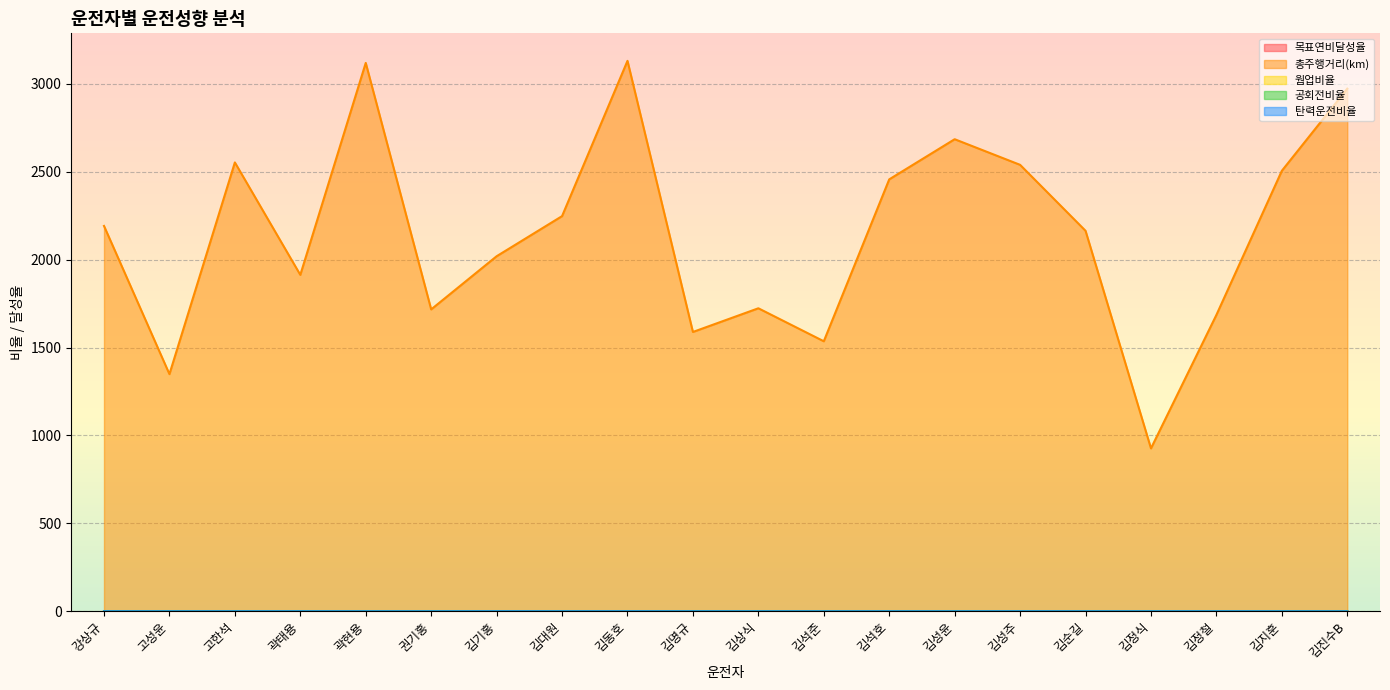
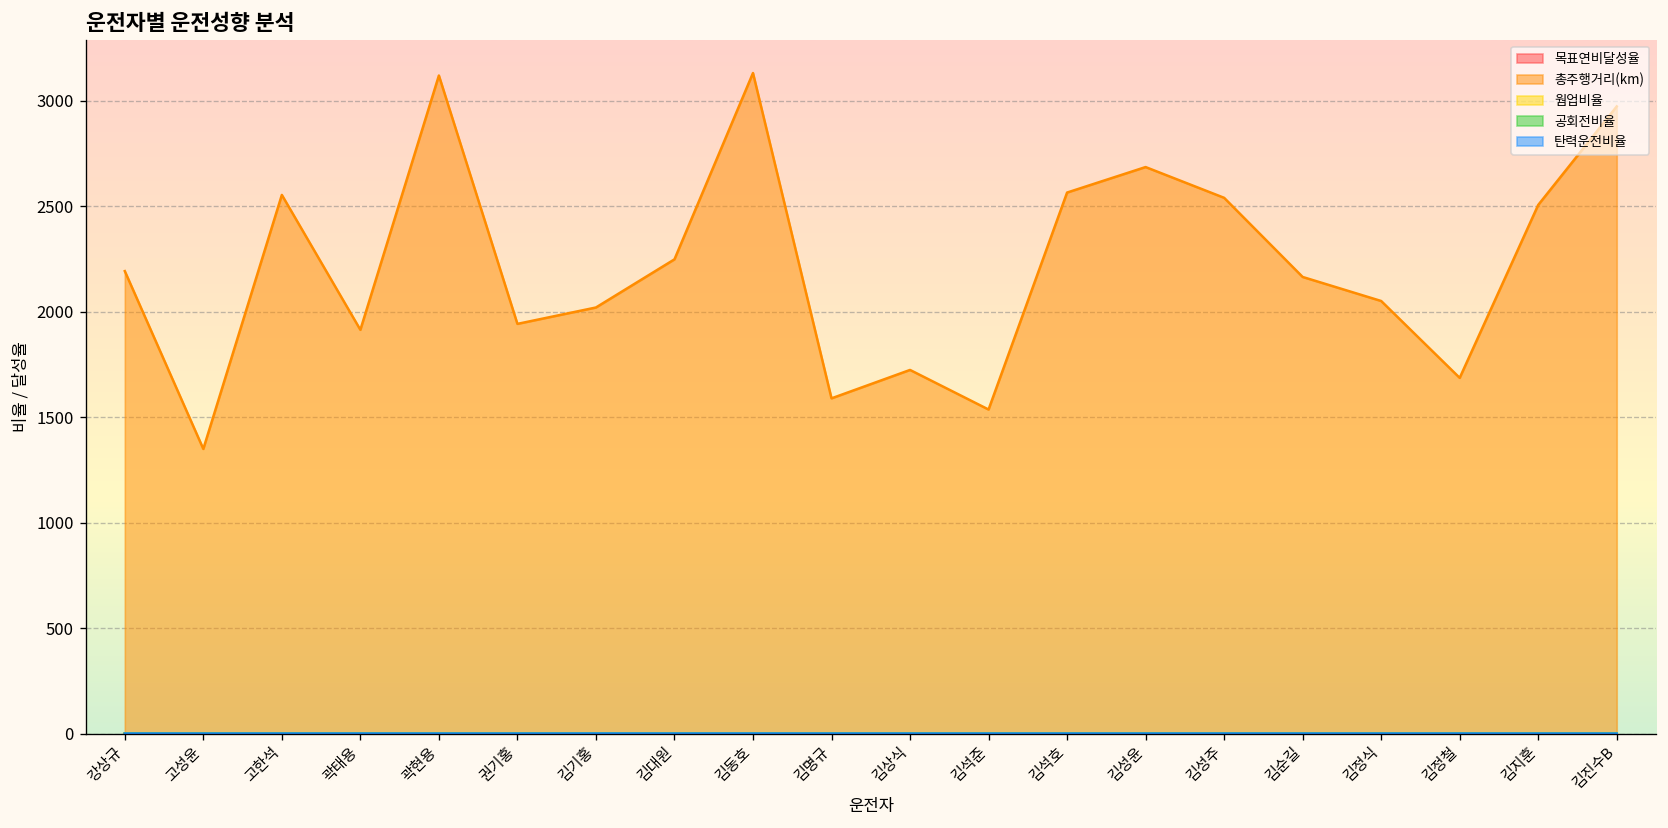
총주행거리(km), 권기홍: 1720 -> 1940
총주행거리(km), 김석호: 2460 -> 2560
총주행거리(km), 김정식: 930 -> 2050
